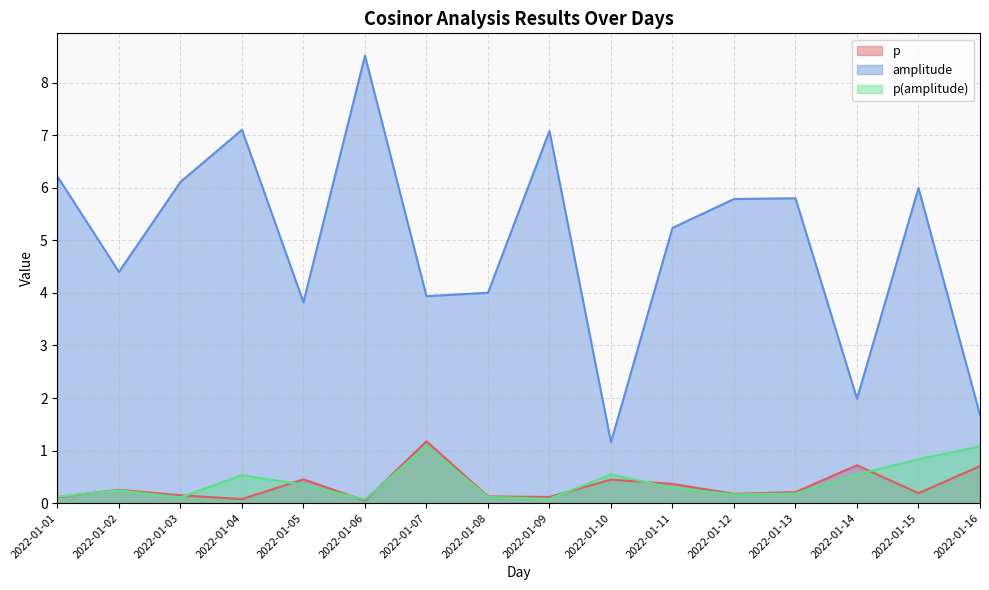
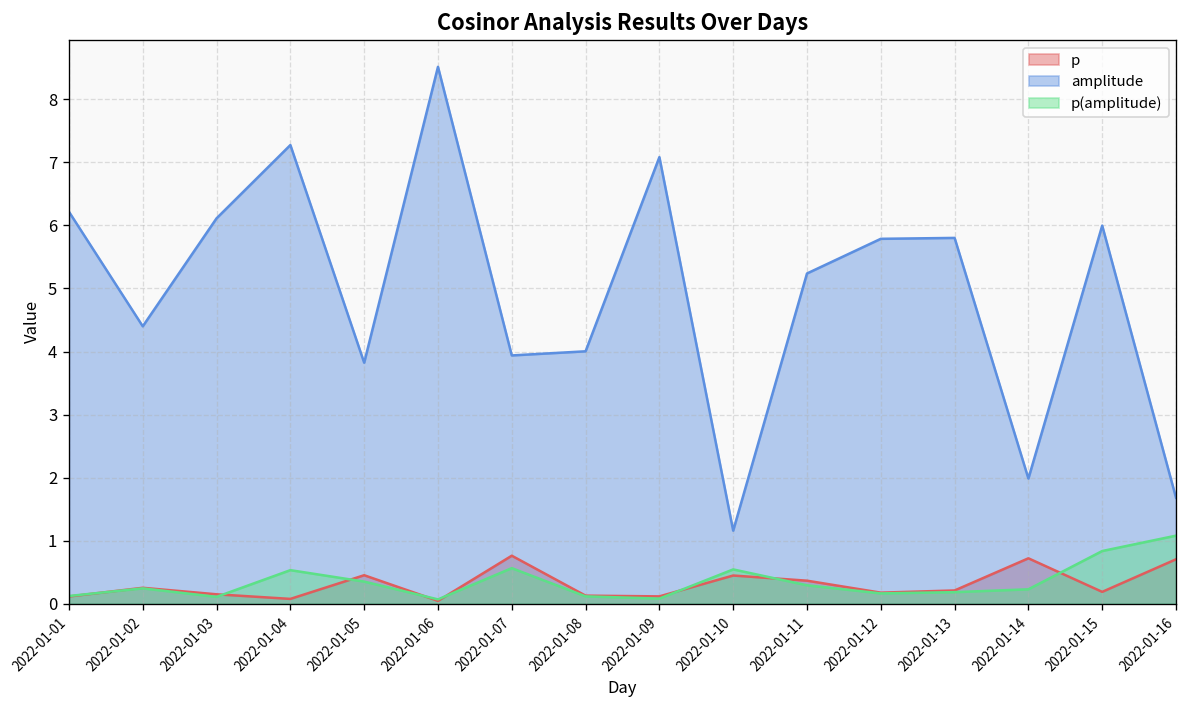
amplitude, 2022-01-04: 7.1 -> 7.3
p, 2022-01-07: 1.2 -> 0.8
p(amplitude), 2022-01-07: 1.1 -> 0.6
p(amplitude), 2022-01-14: 0.5 -> 0.2
